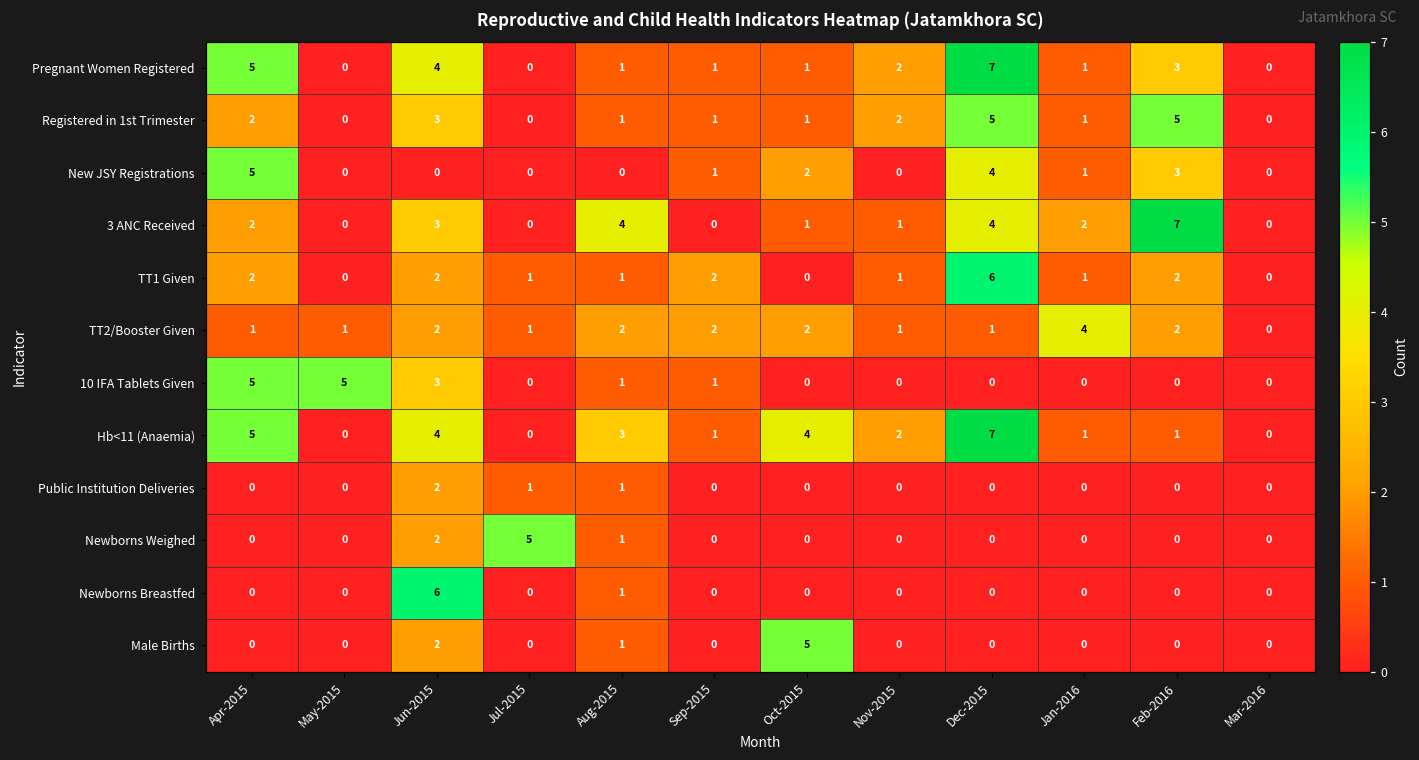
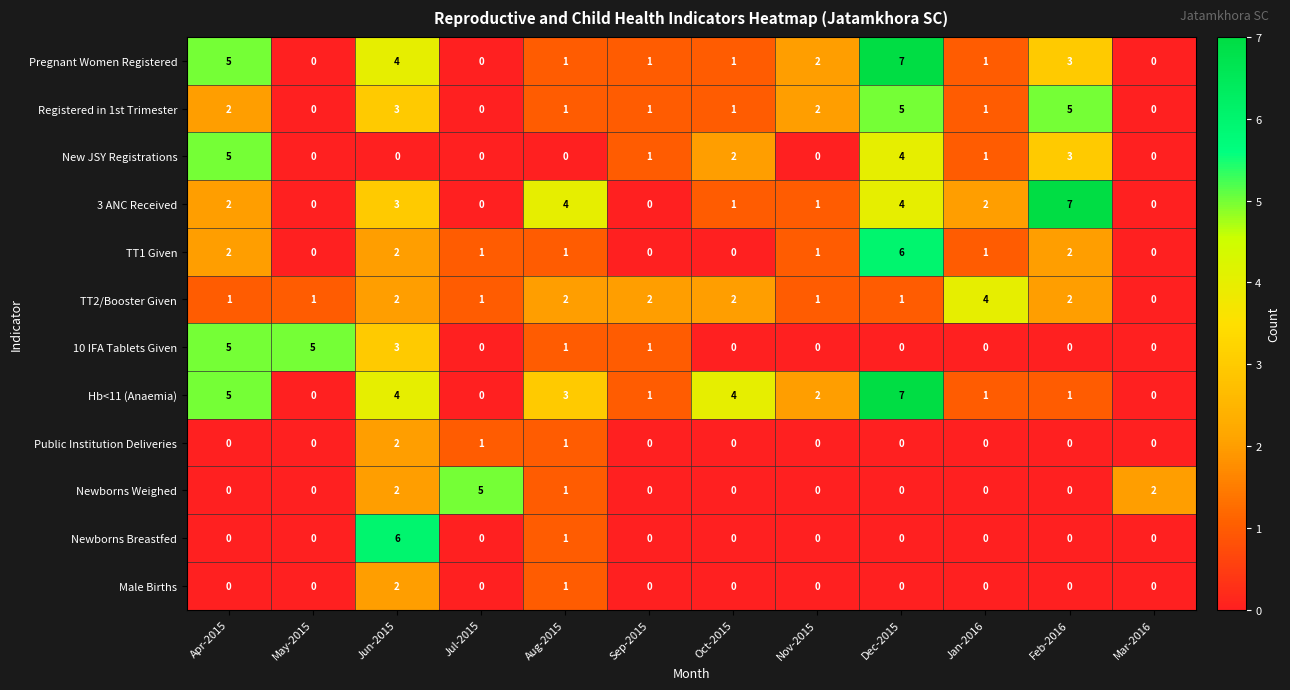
TT1 Given, Sep-2015: 2 -> 0
Newborns Weighed, Mar-2016: 0 -> 2
Male Births, Oct-2015: 5 -> 0
